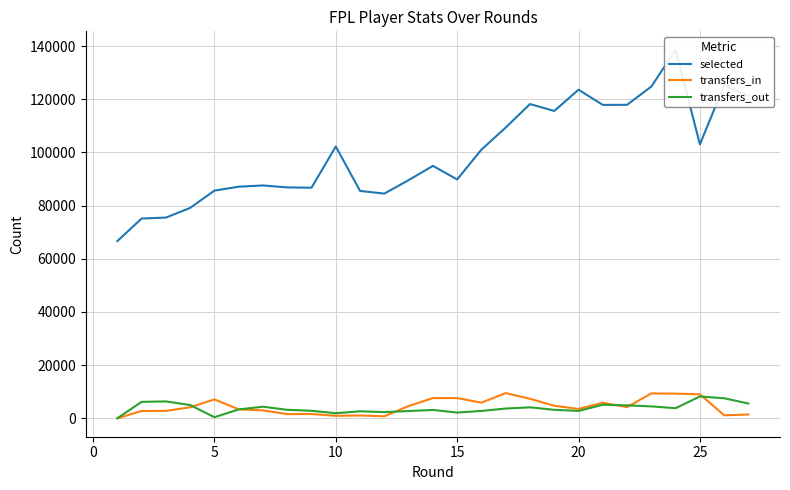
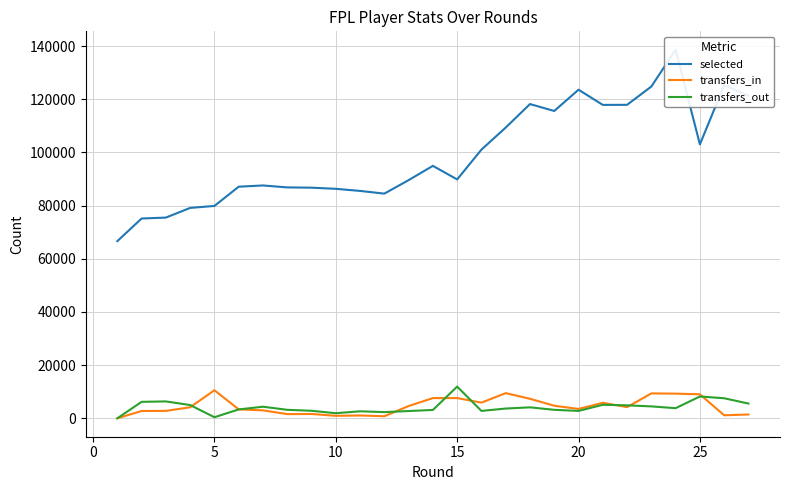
selected, 5: 86000 -> 80000
transfers_in, 5: 7000 -> 11000
selected, 10: 102000 -> 86000
transfers_out, 15: 2000 -> 12000
